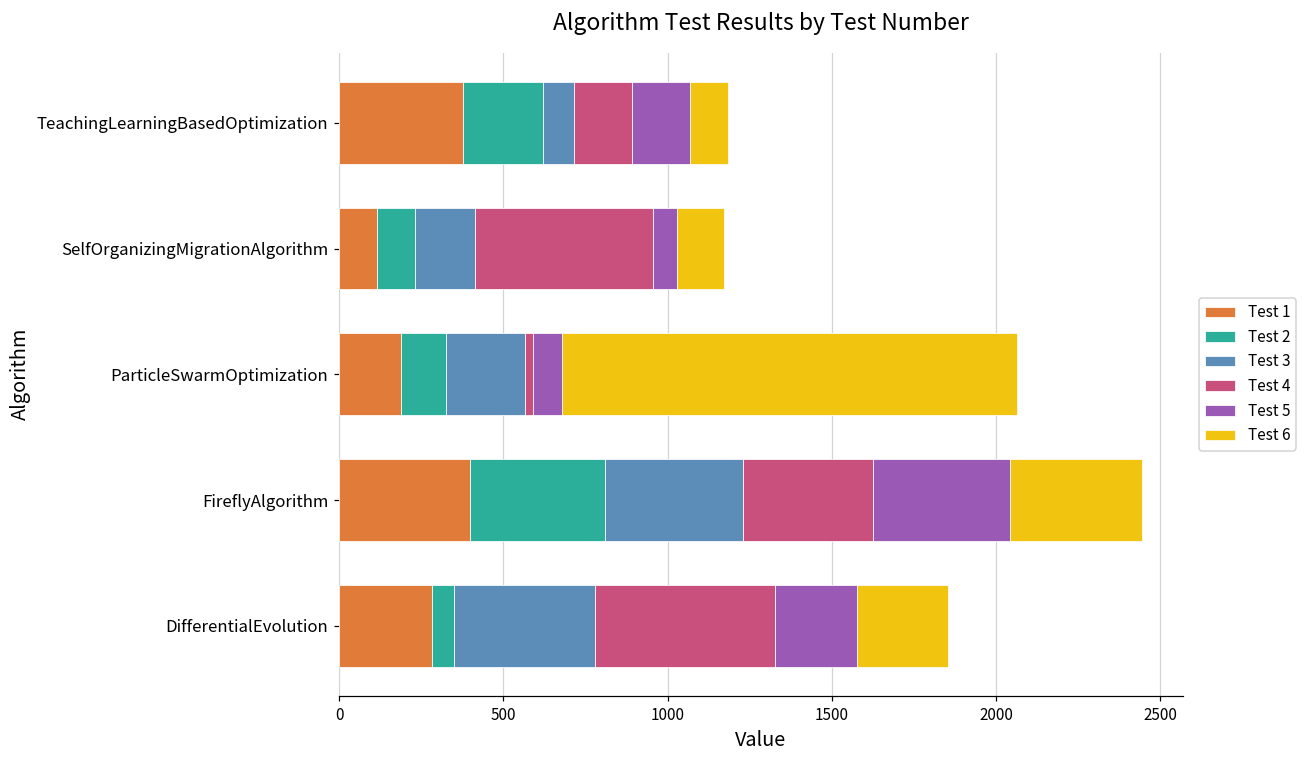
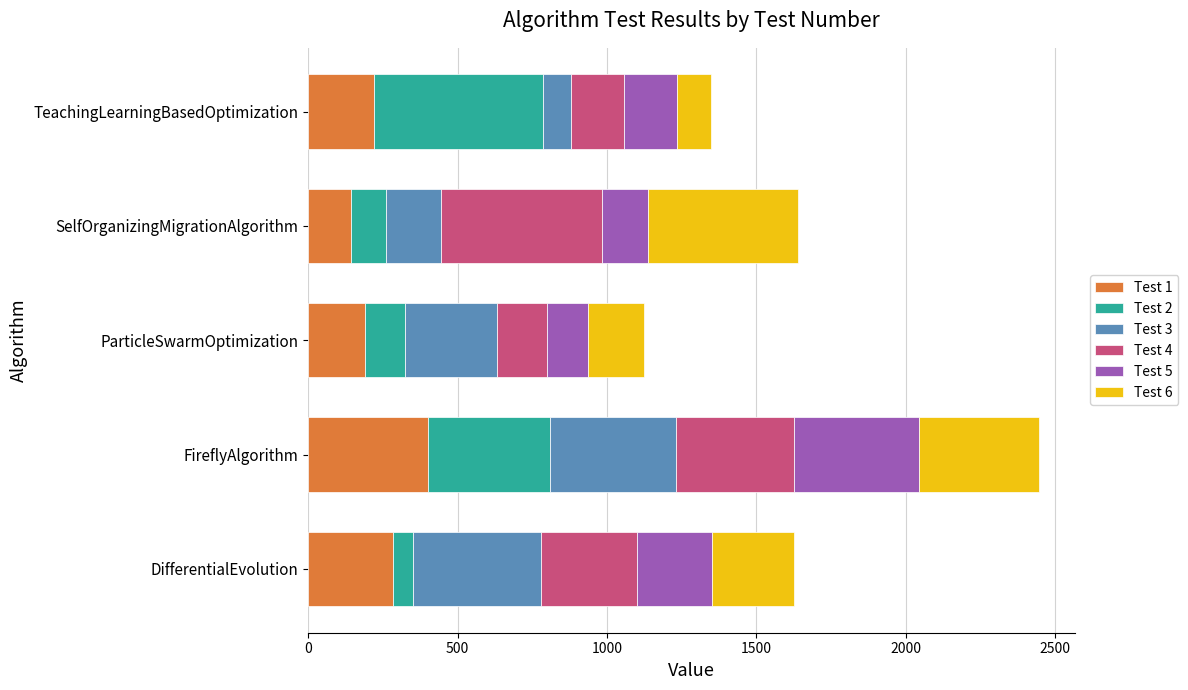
Test 1, TeachingLearningBasedOptimization: 380 -> 220
Test 2, TeachingLearningBasedOptimization: 240 -> 560
Test 1, SelfOrganizingMigrationAlgorithm: 110 -> 140
Test 5, SelfOrganizingMigrationAlgorithm: 70 -> 160
Test 6, SelfOrganizingMigrationAlgorithm: 140 -> 500
Test 3, ParticleSwarmOptimization: 240 -> 310
Test 4, ParticleSwarmOptimization: 20 -> 170
Test 5, ParticleSwarmOptimization: 90 -> 140
Test 6, ParticleSwarmOptimization: 1390 -> 190
Test 4, DifferentialEvolution: 550 -> 320
